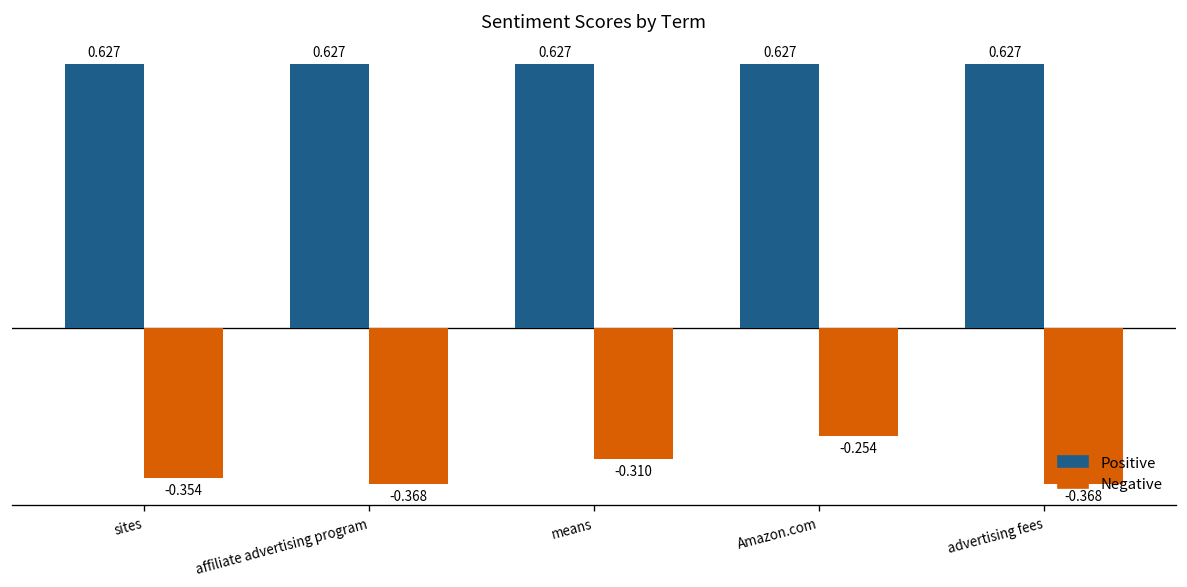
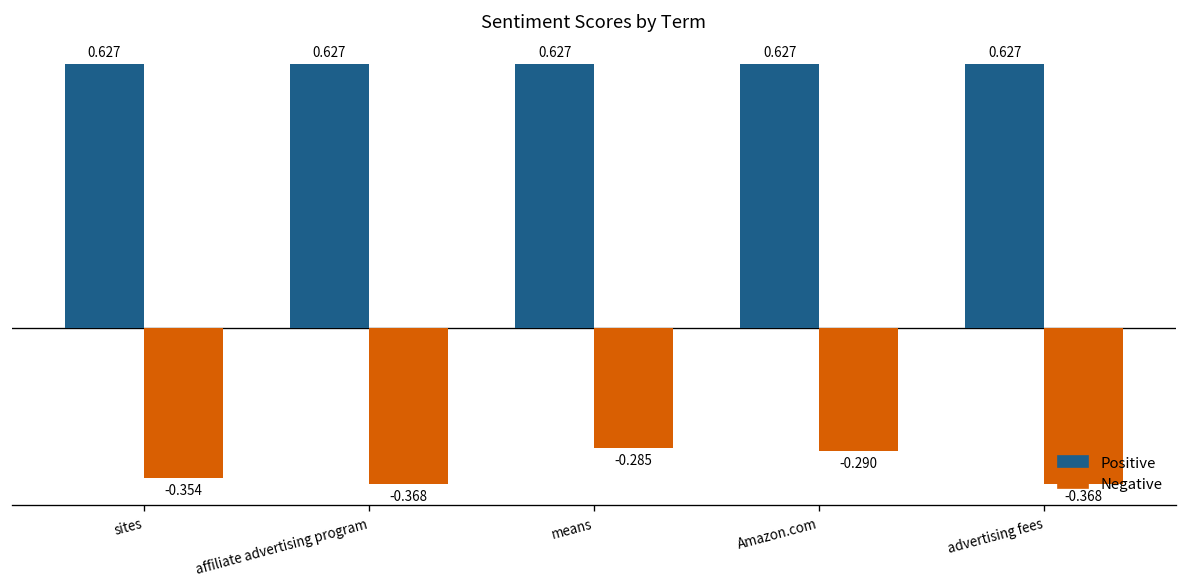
Negative, means: -0.310 -> -0.285
Negative, Amazon.com: -0.254 -> -0.290
